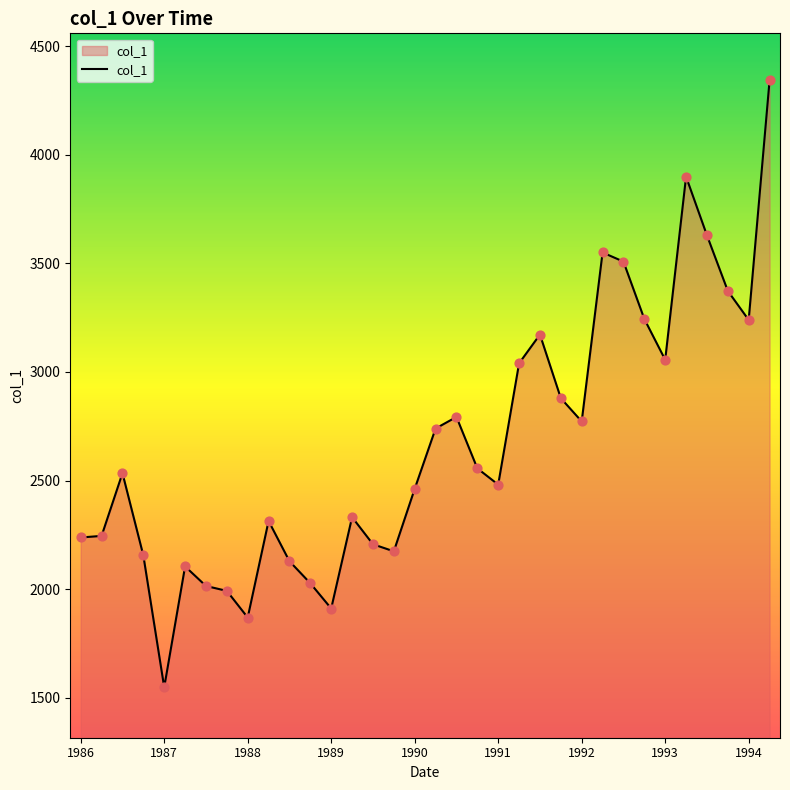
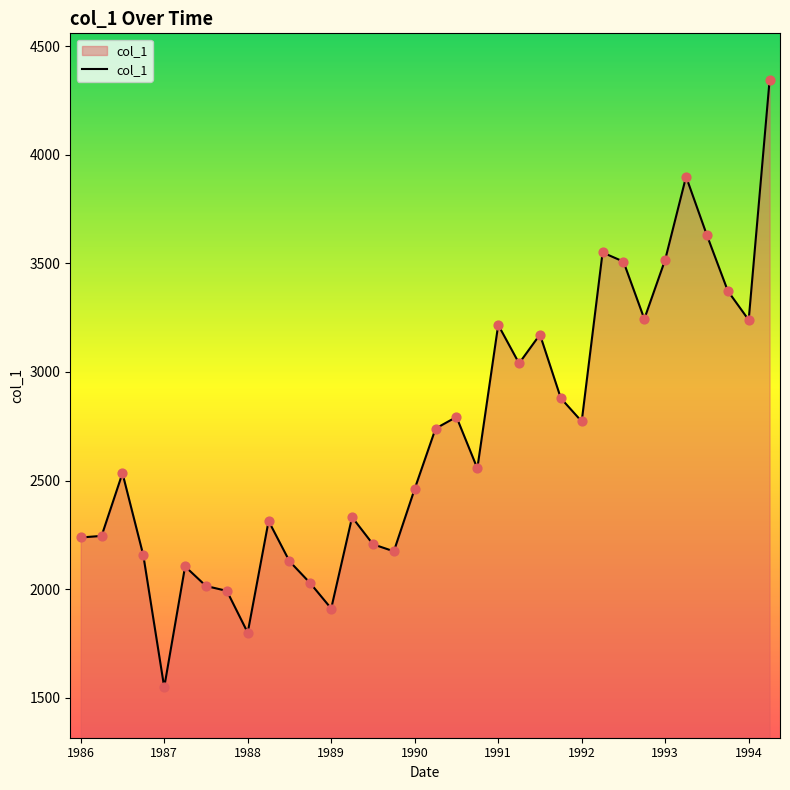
1988: 1870 -> 1800
1991: 2480 -> 3220
1993: 3060 -> 3520
